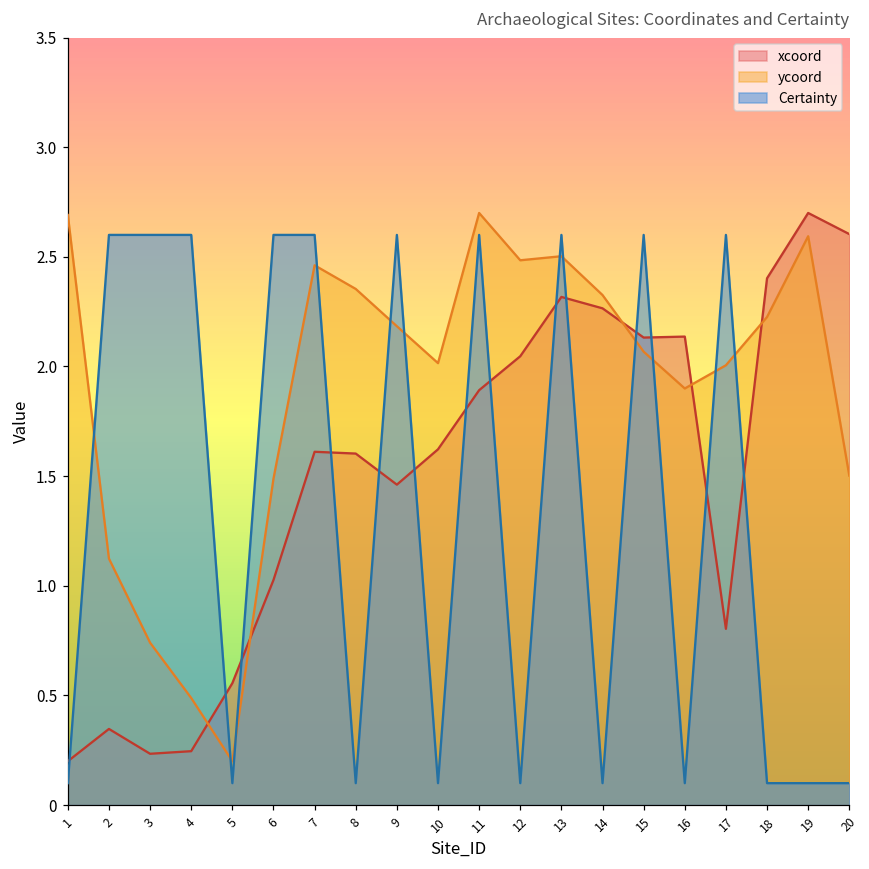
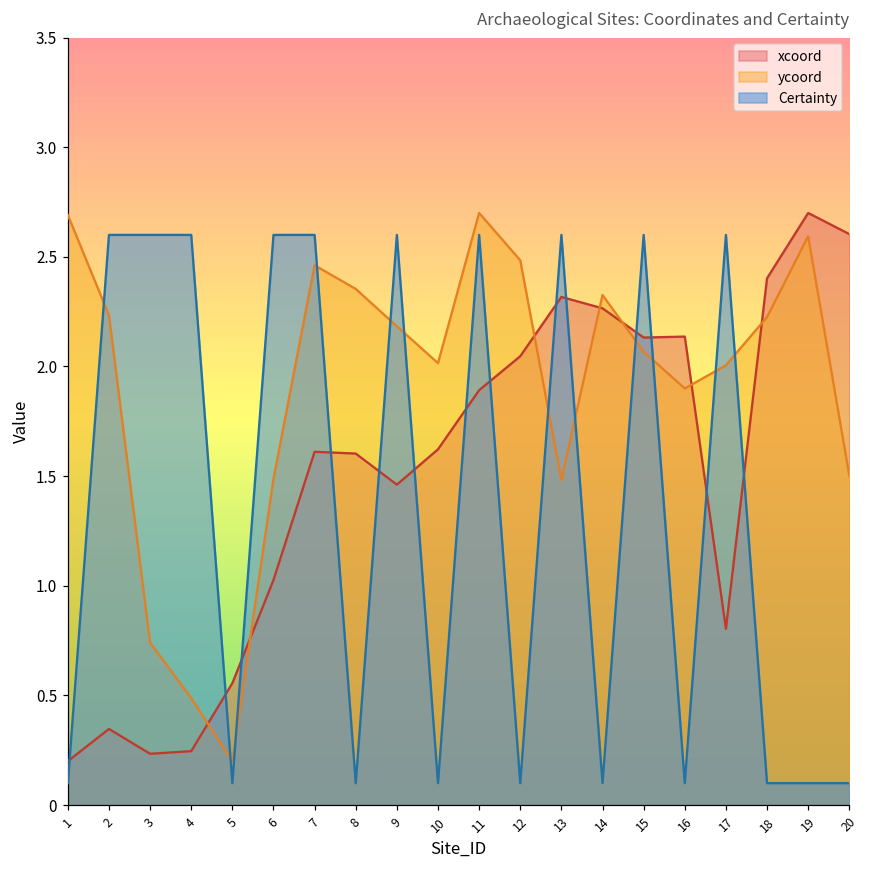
ycoord, 2: 1.12 -> 2.23
ycoord, 13: 2.50 -> 1.48
